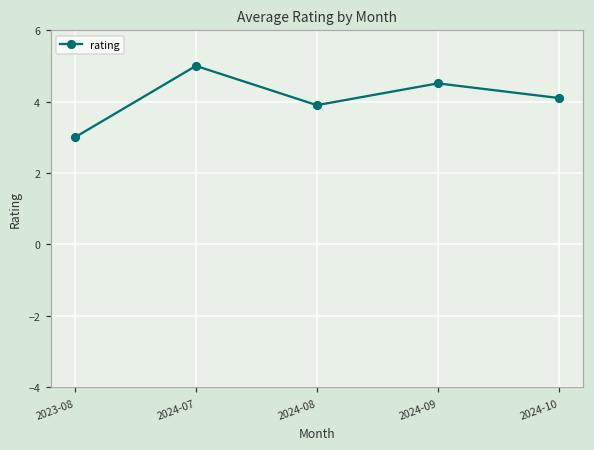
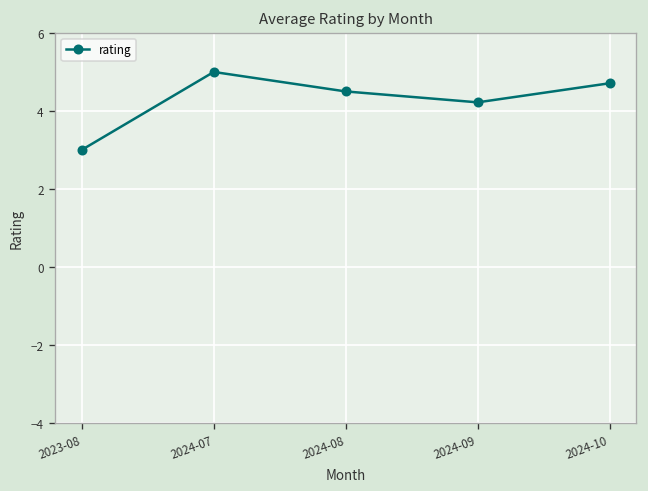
2024-08: 3.9 -> 4.5
2024-09: 4.5 -> 4.2
2024-10: 4.1 -> 4.7
